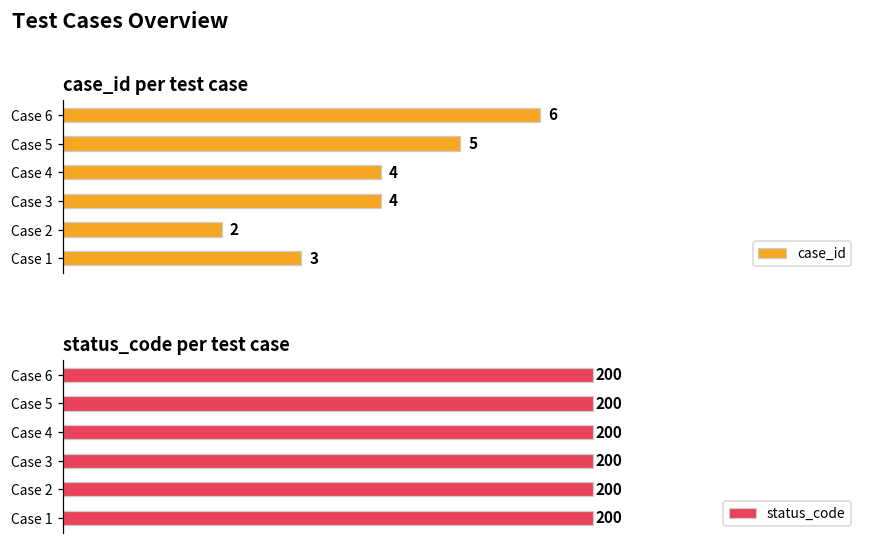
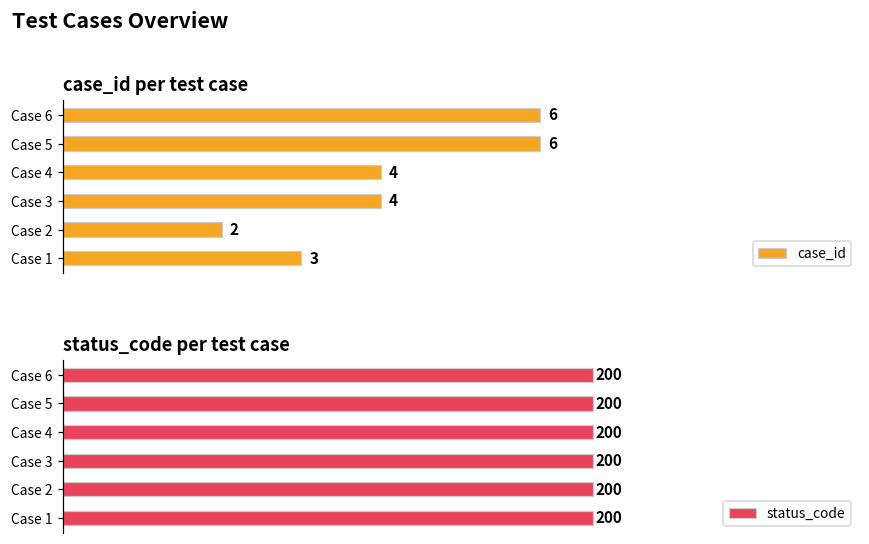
case_id per test case, Case 5: 5 -> 6
